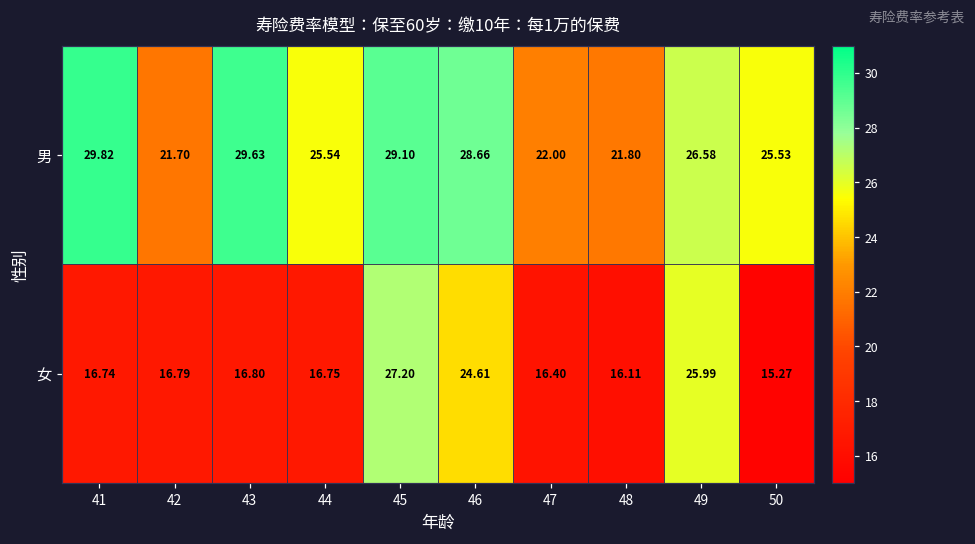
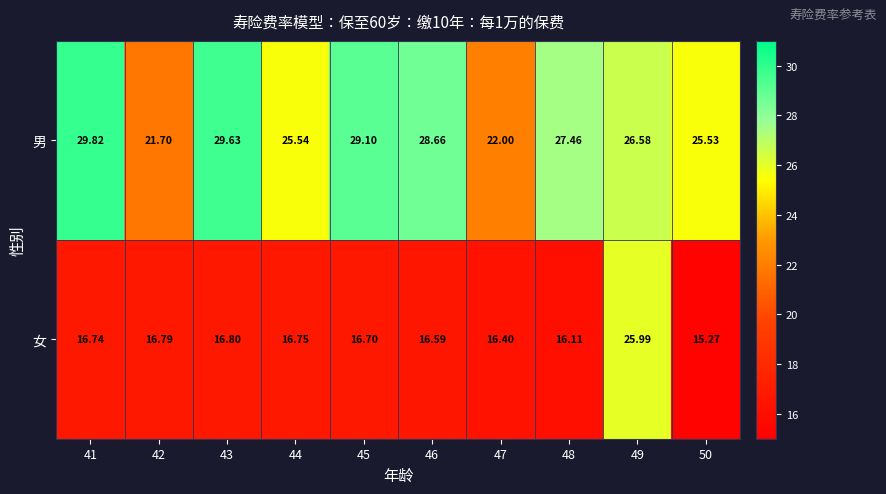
男, 48: 21.80 -> 27.46
女, 45: 27.20 -> 16.70
女, 46: 24.61 -> 16.59
